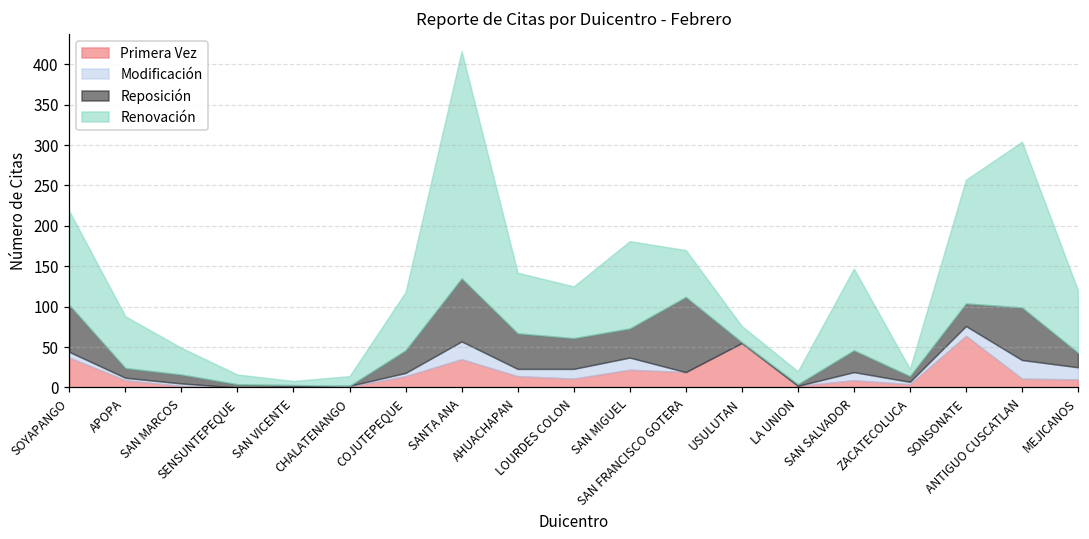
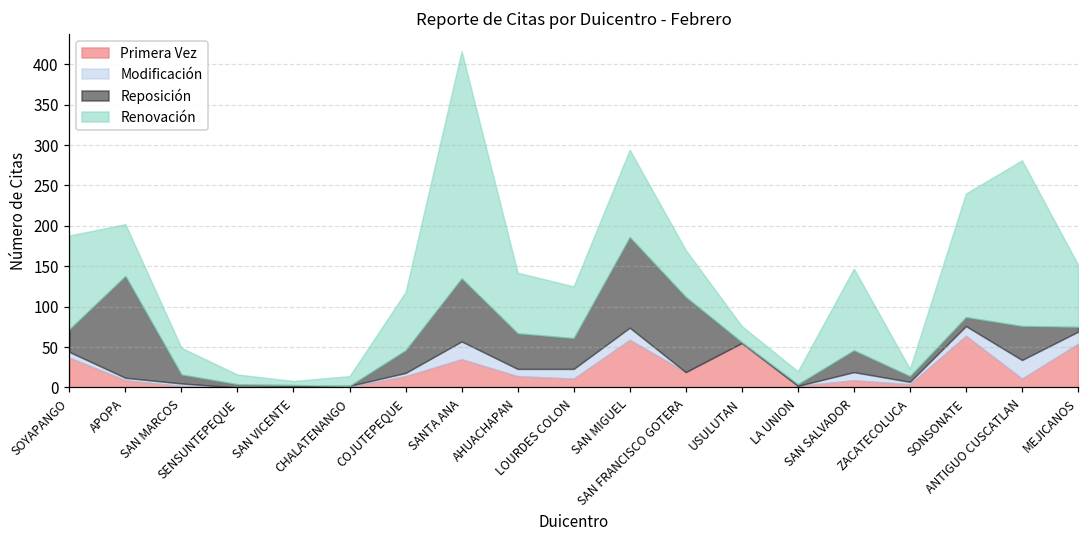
Reposición, SOYAPANGO: 60 -> 30
Reposición, APOPA: 10 -> 130
Primera Vez, SAN MIGUEL: 20 -> 60
Reposición, SAN MIGUEL: 40 -> 110
Reposición, SONSONATE: 30 -> 10
Reposición, ANTIGUO CUSCATLAN: 70 -> 40
Primera Vez, MEJICANOS: 10 -> 50
Reposición, MEJICANOS: 20 -> 10
